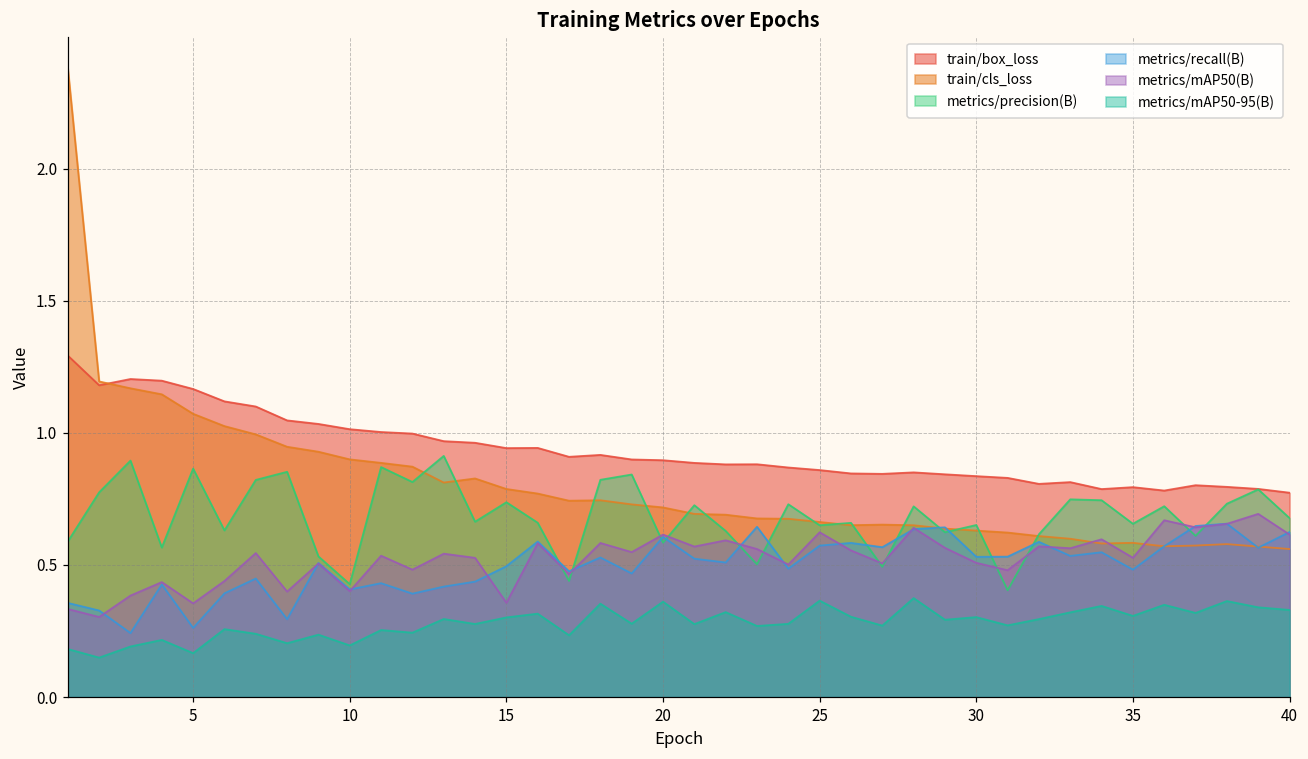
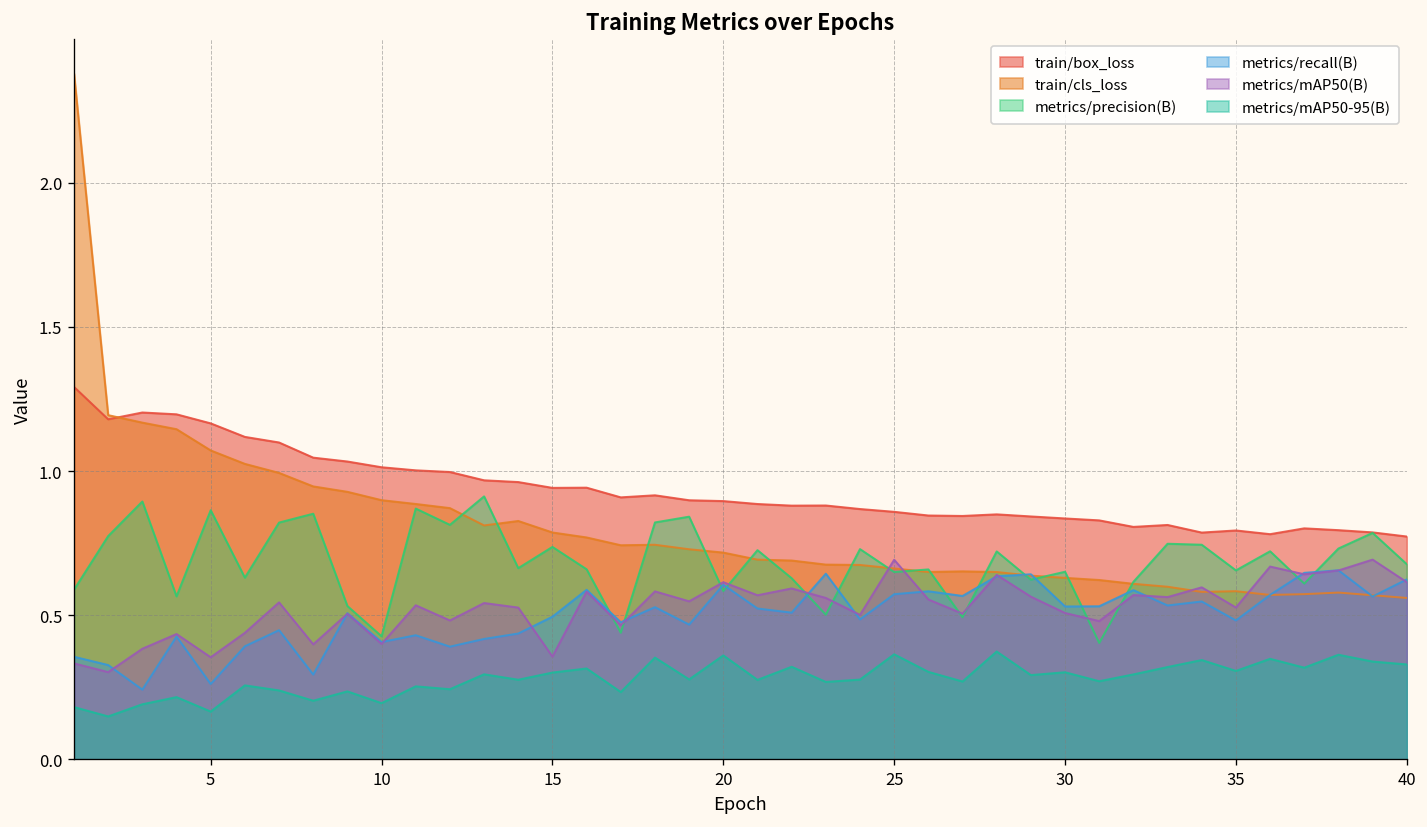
metrics/mAP50(B), 25: 0.62 -> 0.69
